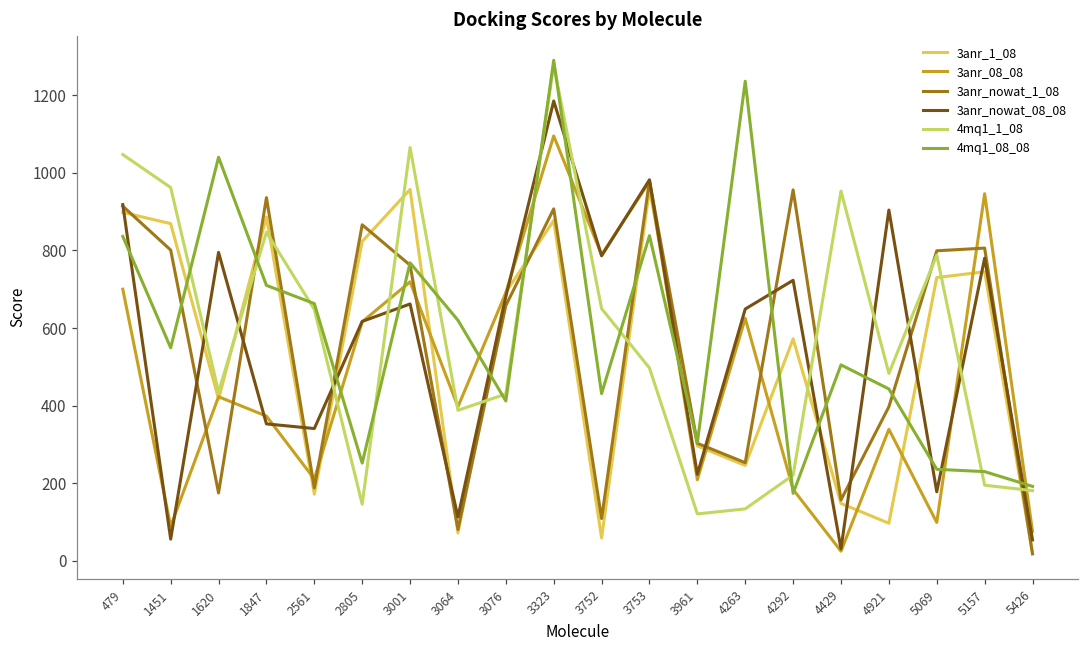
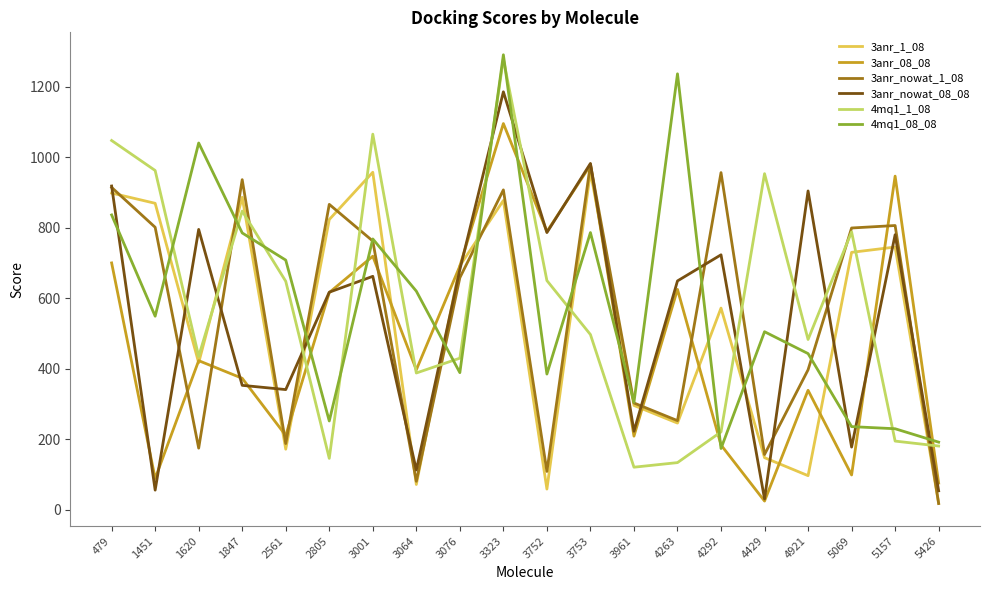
4mq1_08_08, 1847: 710 -> 790
4mq1_08_08, 2561: 660 -> 710
4mq1_08_08, 3076: 410 -> 390
4mq1_08_08, 3752: 430 -> 390
4mq1_08_08, 3753: 840 -> 790
